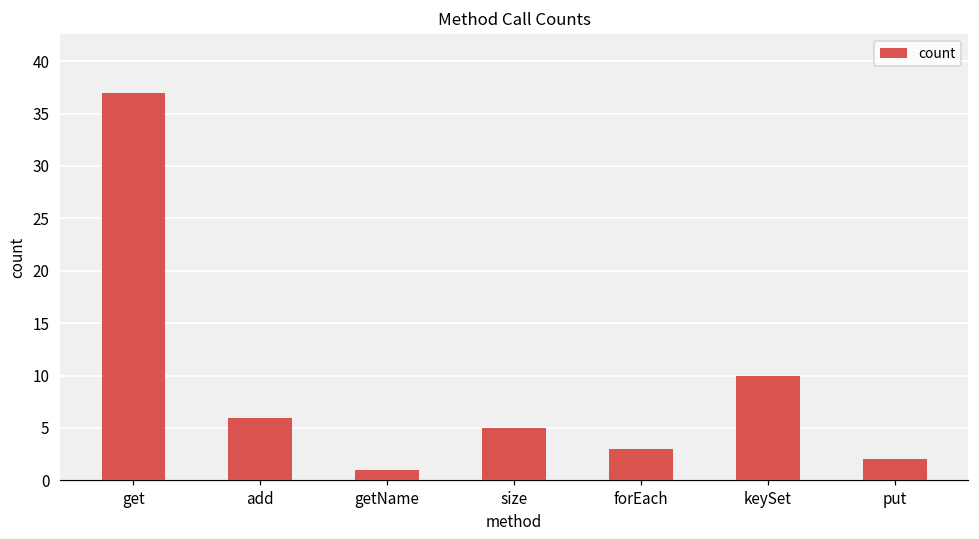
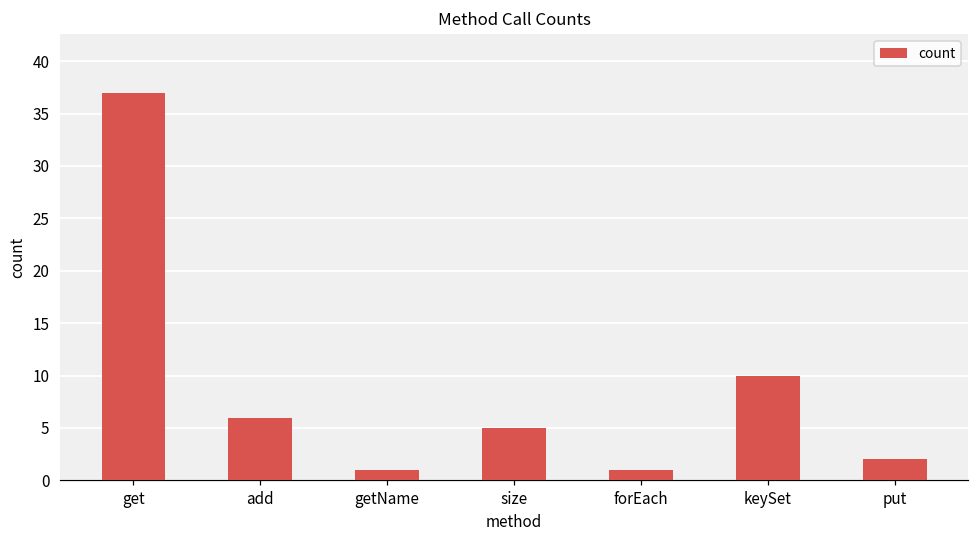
forEach: 3 -> 1
